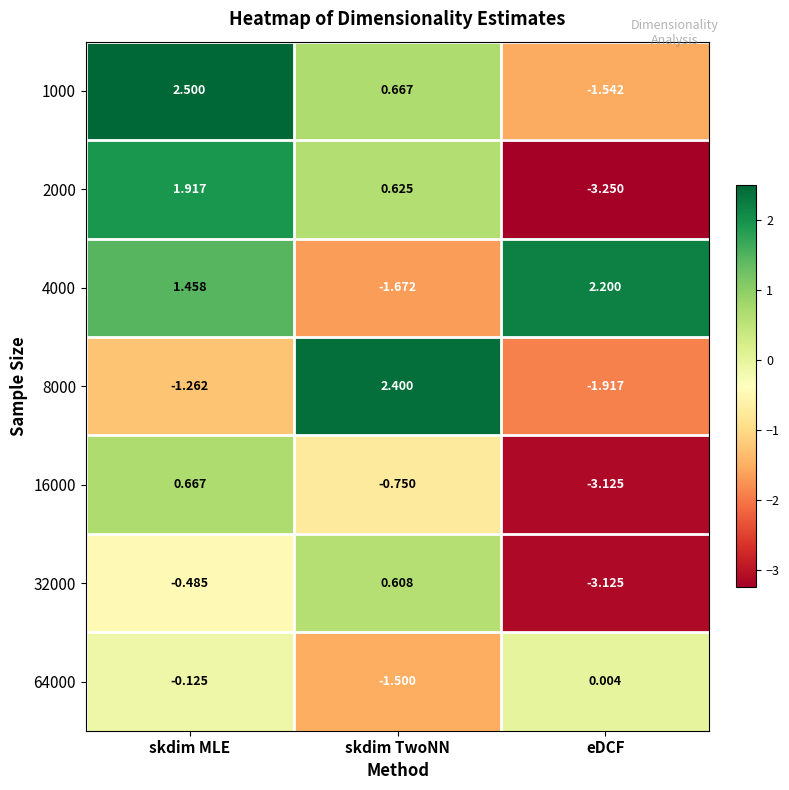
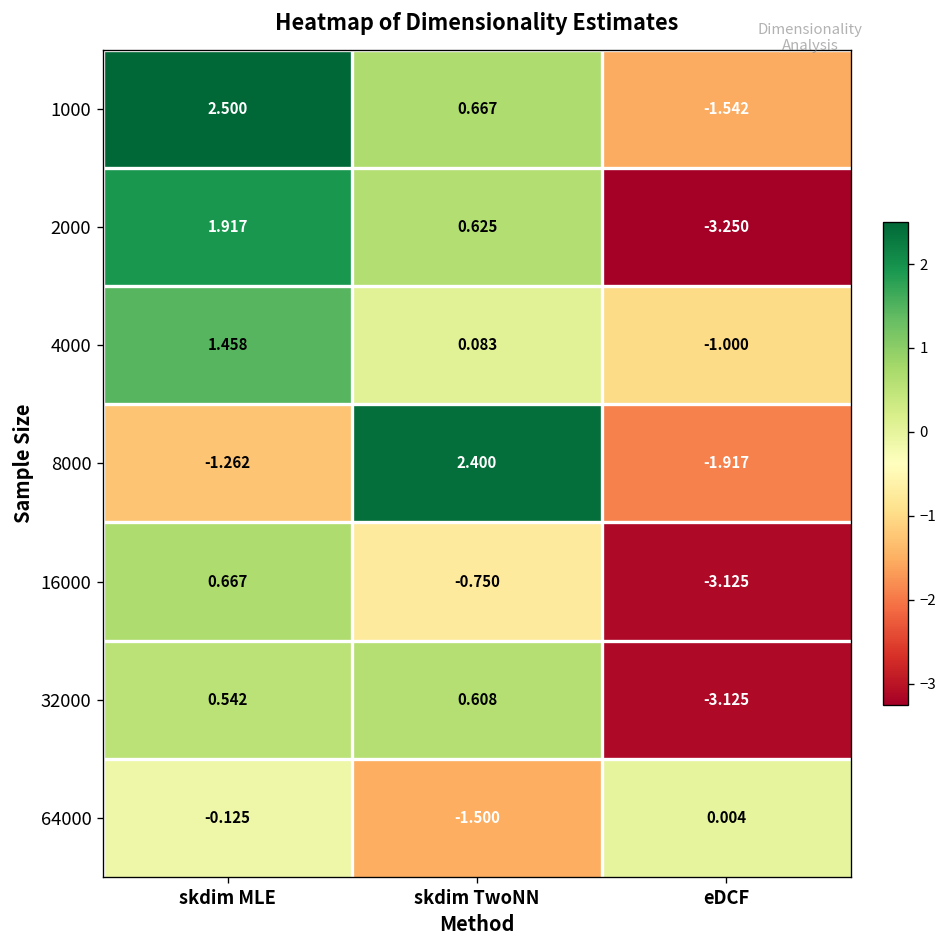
4000, skdim TwoNN: -1.672 -> 0.083
4000, eDCF: 2.200 -> -1.000
32000, skdim MLE: -0.485 -> 0.542
